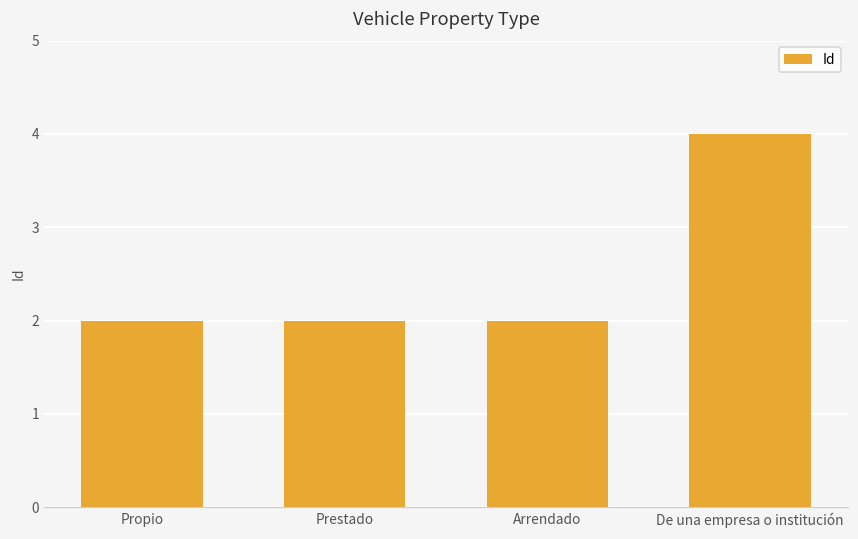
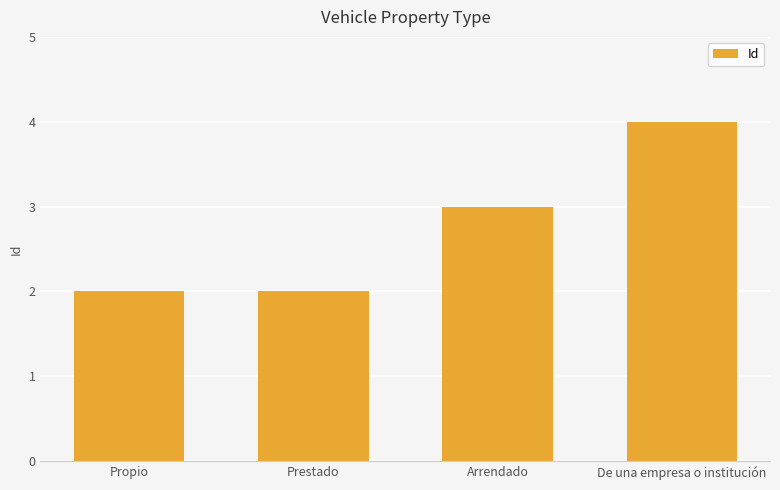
Arrendado: 2 -> 3
